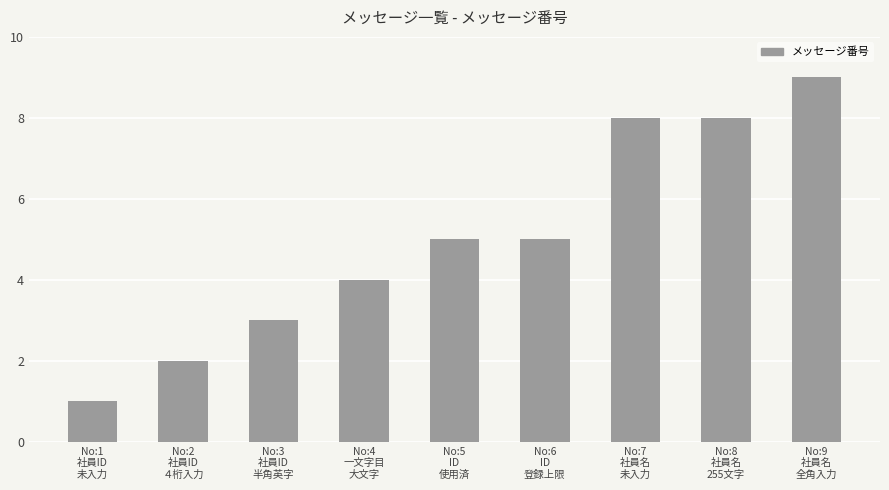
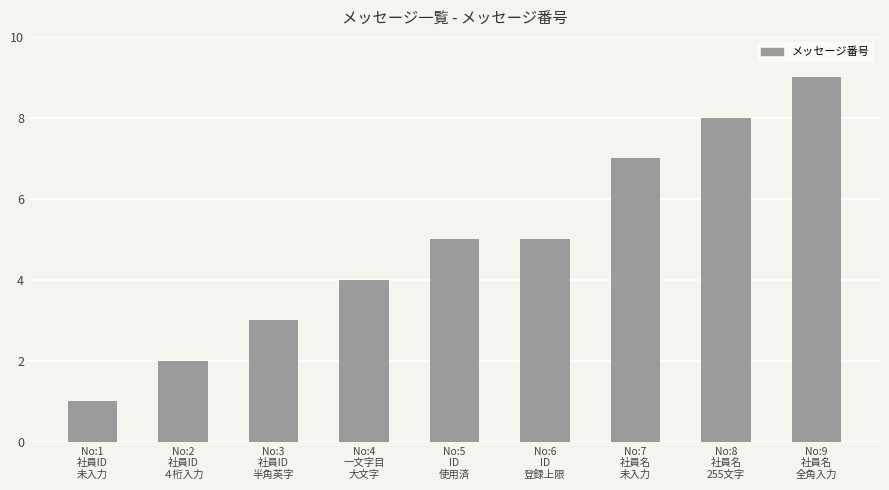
No:7 社員名 未入力: 8 -> 7
